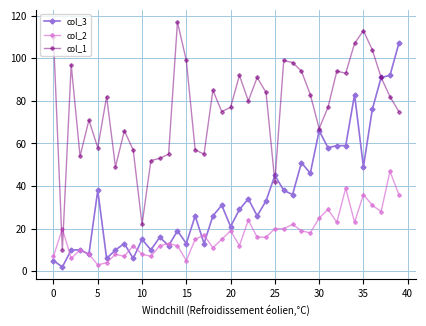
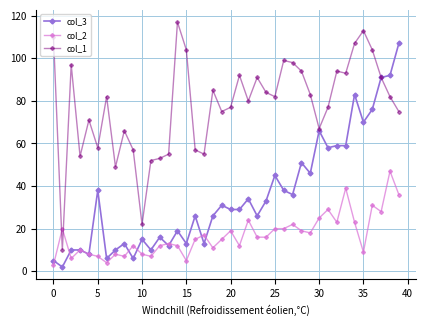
col_2, 0: 7 -> 3
col_2, 5: 3 -> 7
col_1, 15: 99 -> 104
col_3, 20: 21 -> 29
col_1, 25: 42 -> 82
col_3, 35: 49 -> 70
col_2, 35: 36 -> 9
